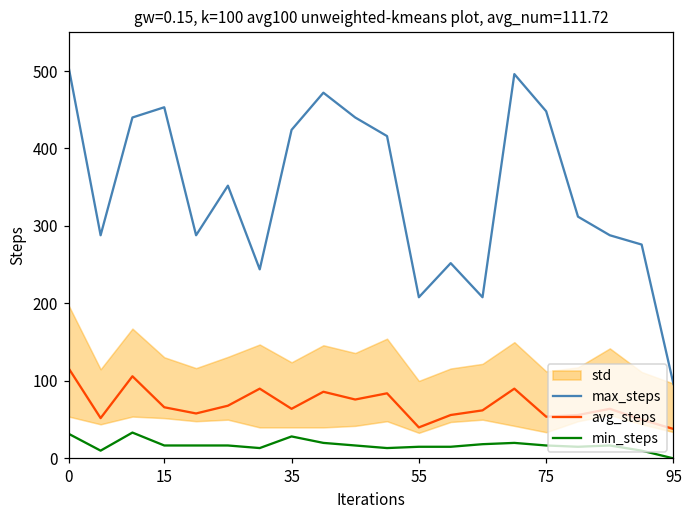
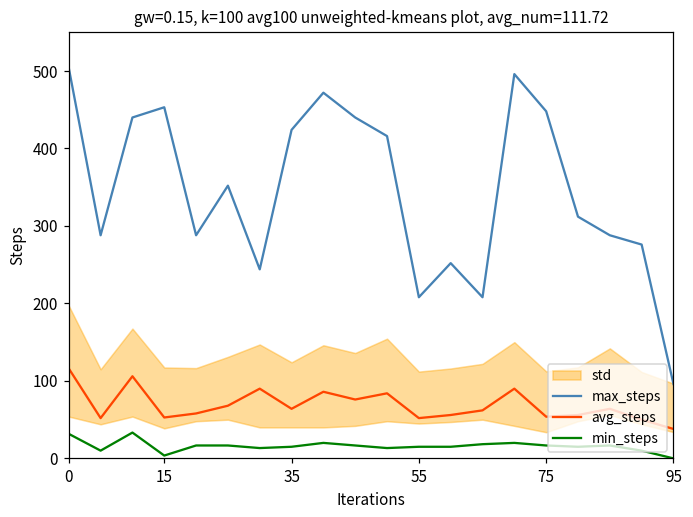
avg_steps, 15: 70 -> 50
min_steps, 15: 20 -> 0
min_steps, 35: 30 -> 20
avg_steps, 55: 40 -> 50
